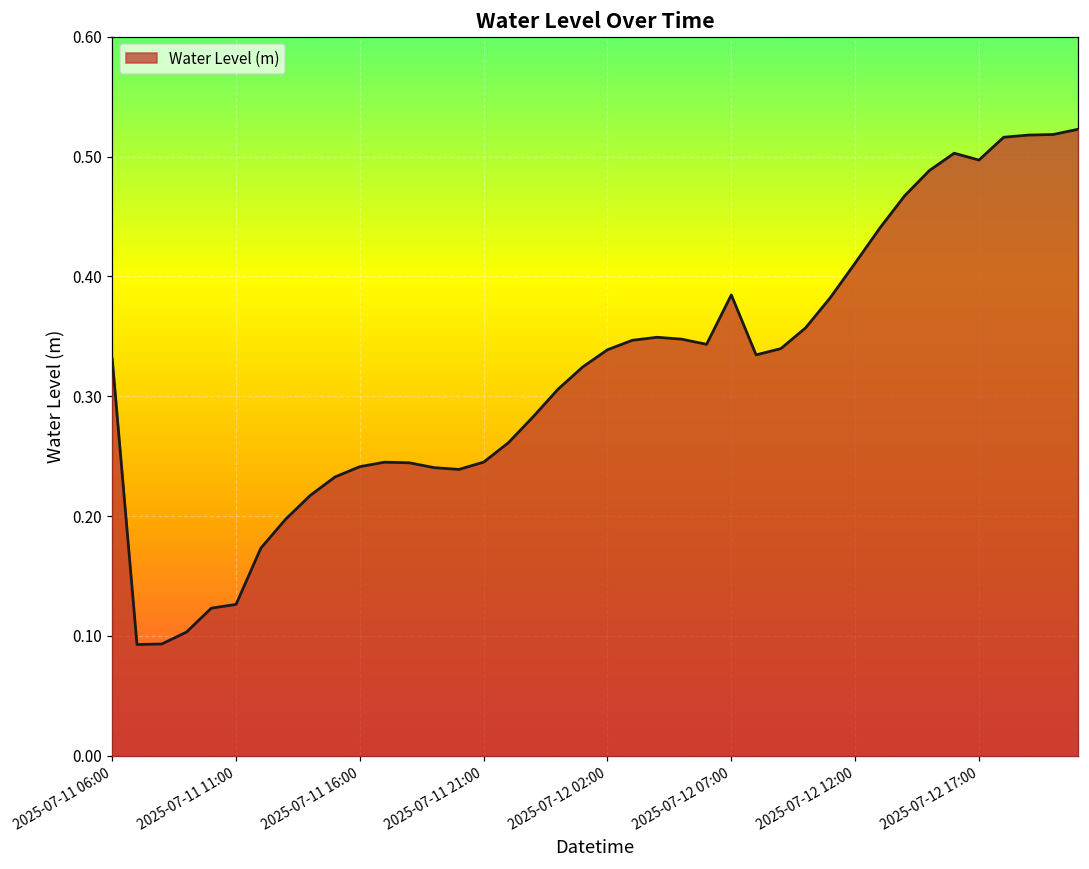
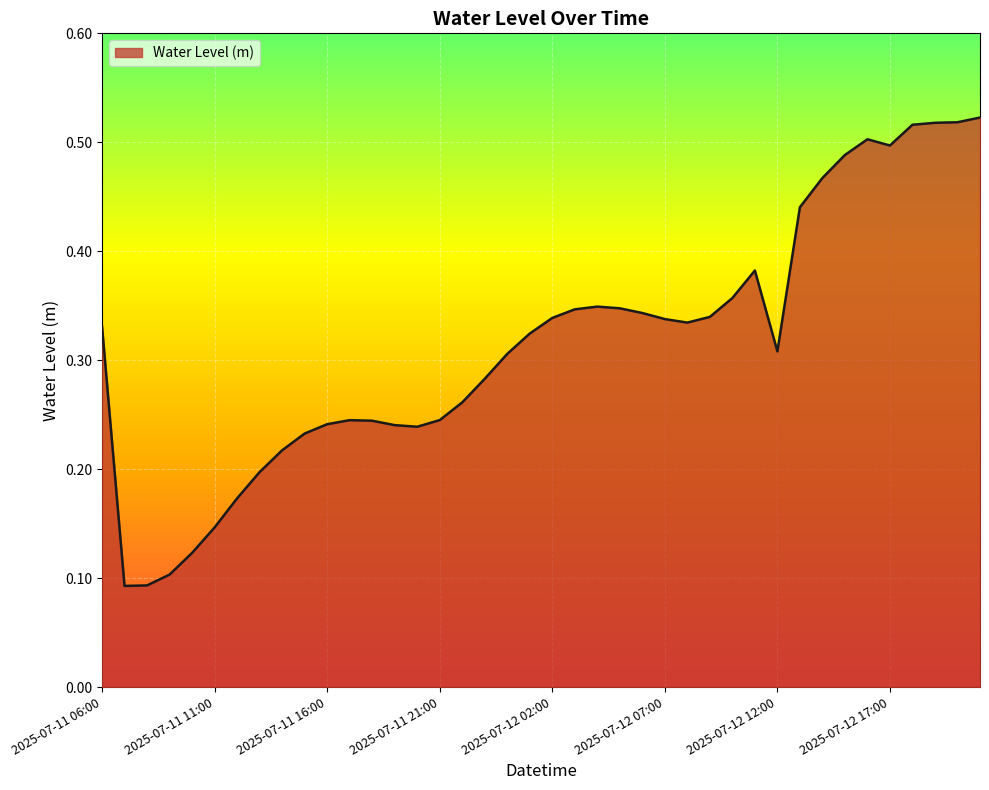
2025-07-11 11:00: 0.126 -> 0.146
2025-07-12 07:00: 0.385 -> 0.338
2025-07-12 12:00: 0.411 -> 0.308
